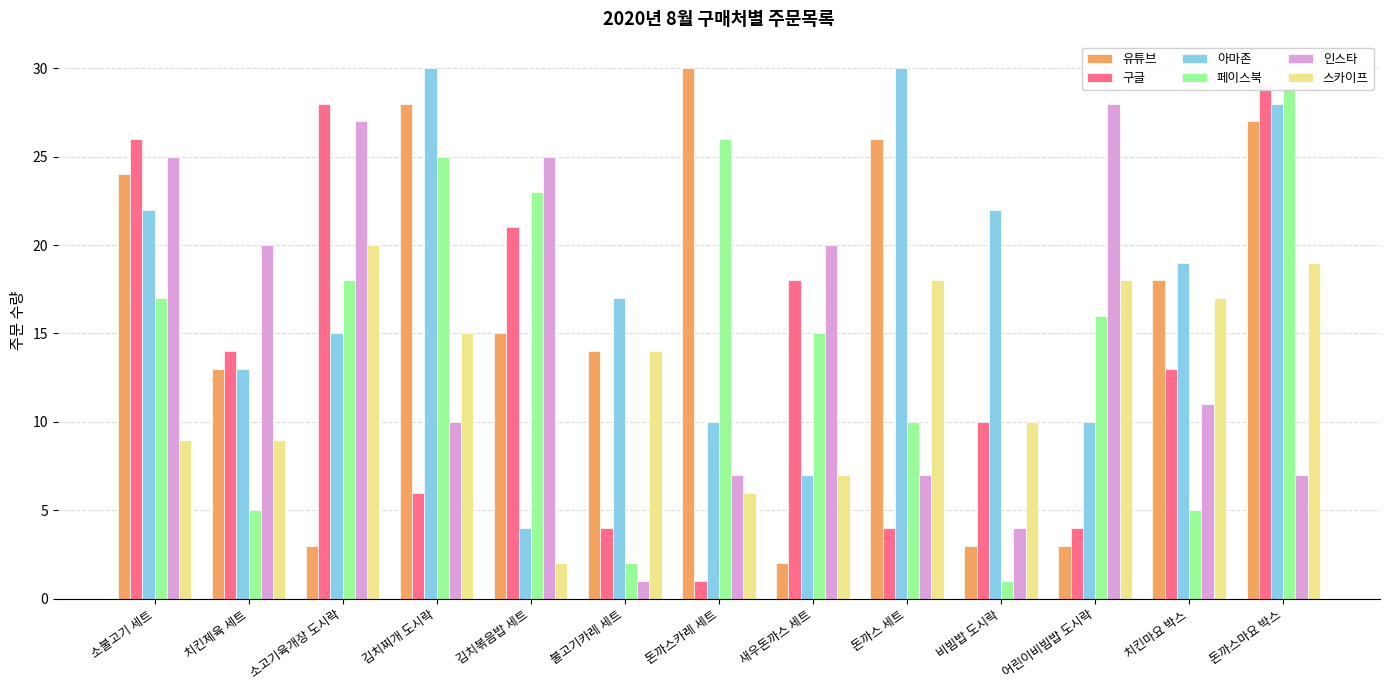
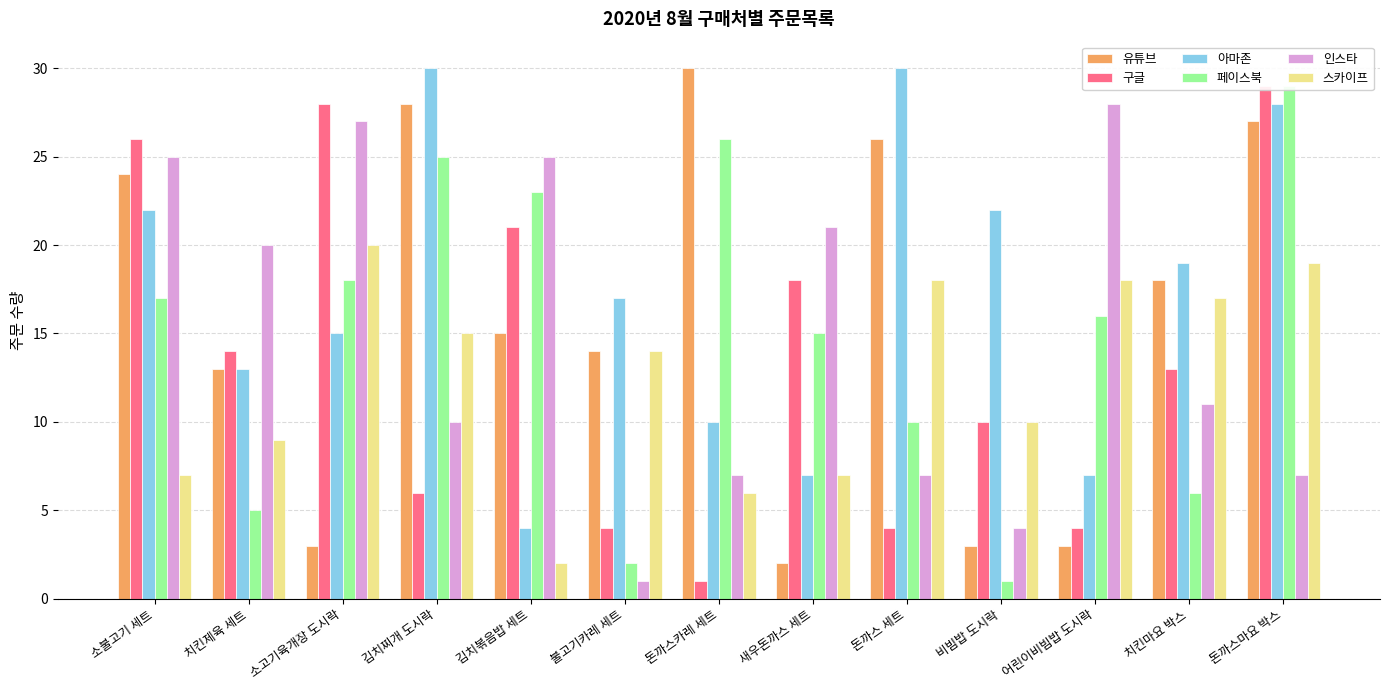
스카이프, 소불고기 세트: 9 -> 7
인스타, 새우돈까스 세트: 20 -> 21
아마존, 어린이비빔밥 도시락: 10 -> 7
페이스북, 치킨마요 박스: 5 -> 6
